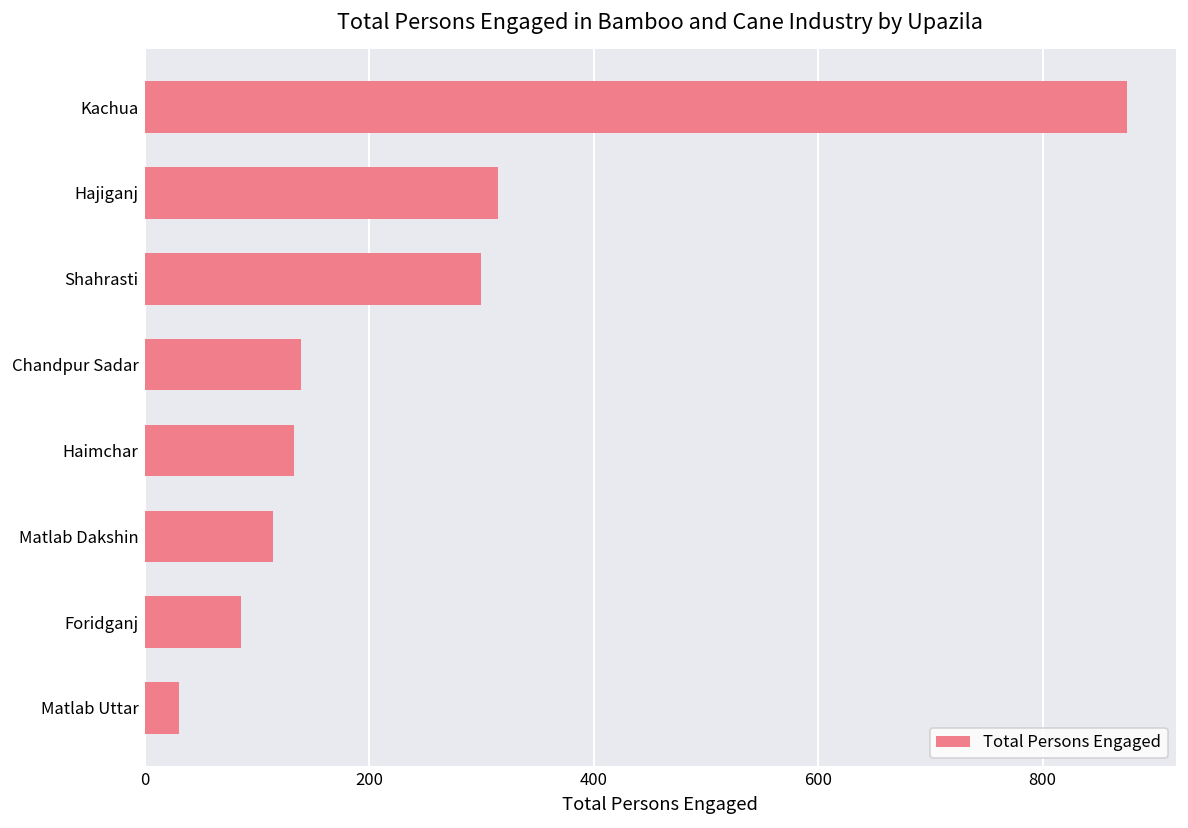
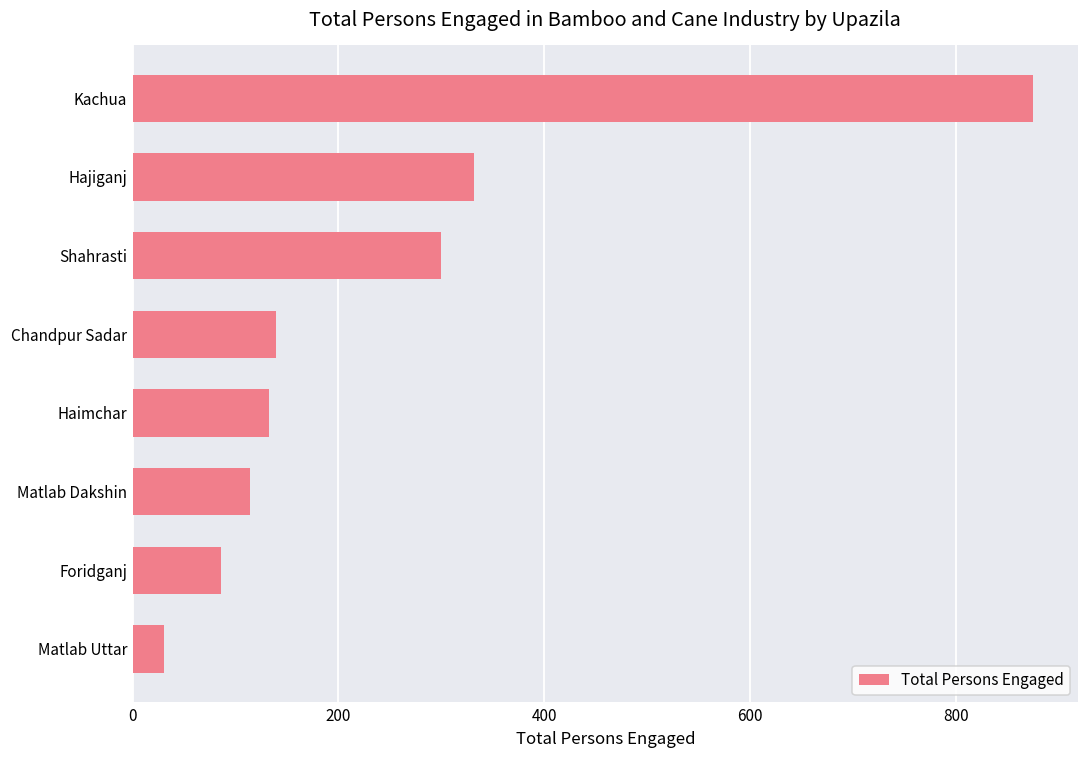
Hajiganj: 320 -> 330
